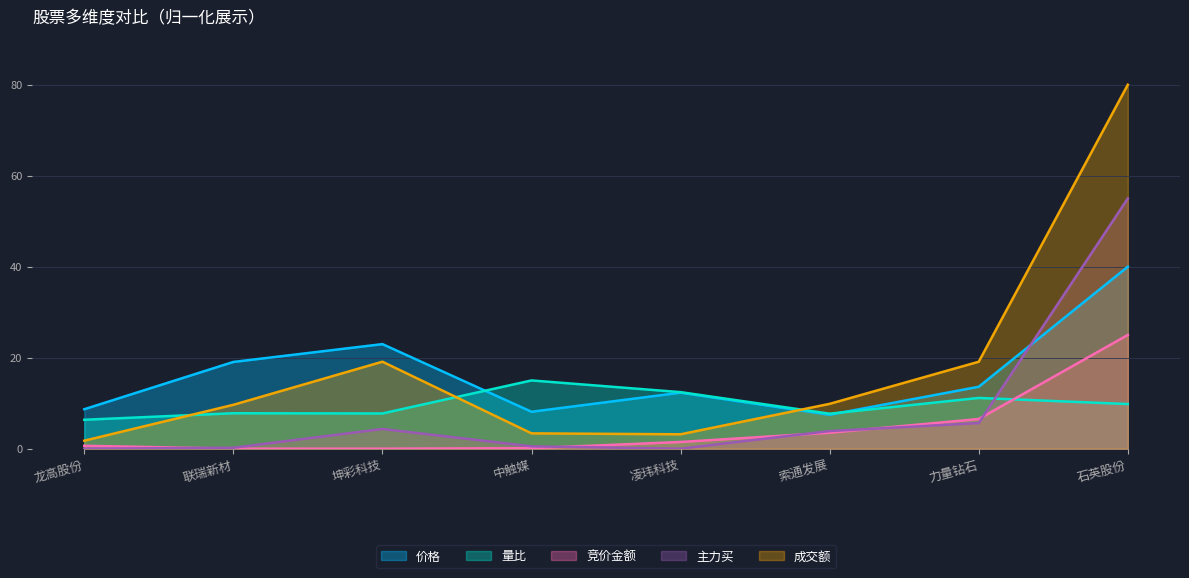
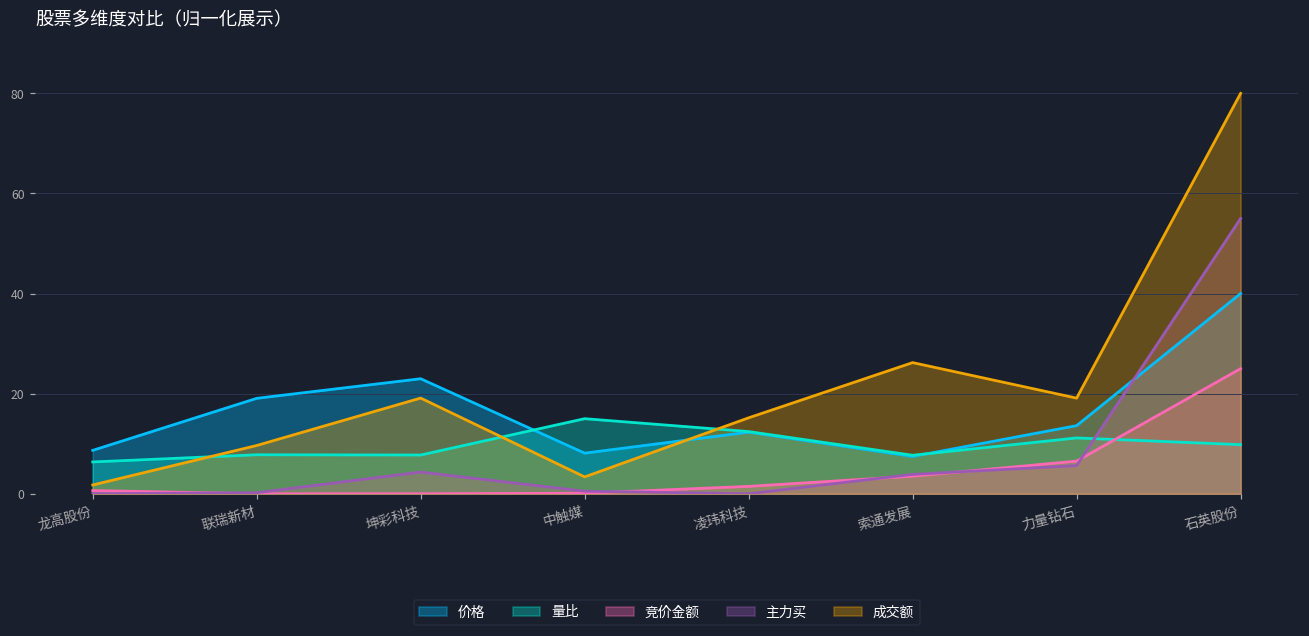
成交额, 凌玮科技: 3 -> 15
成交额, 索通发展: 10 -> 26
